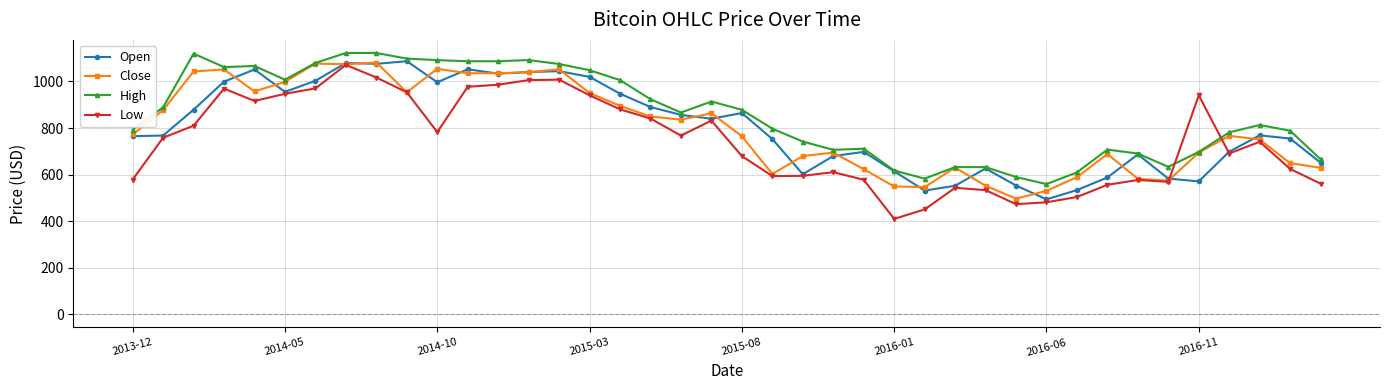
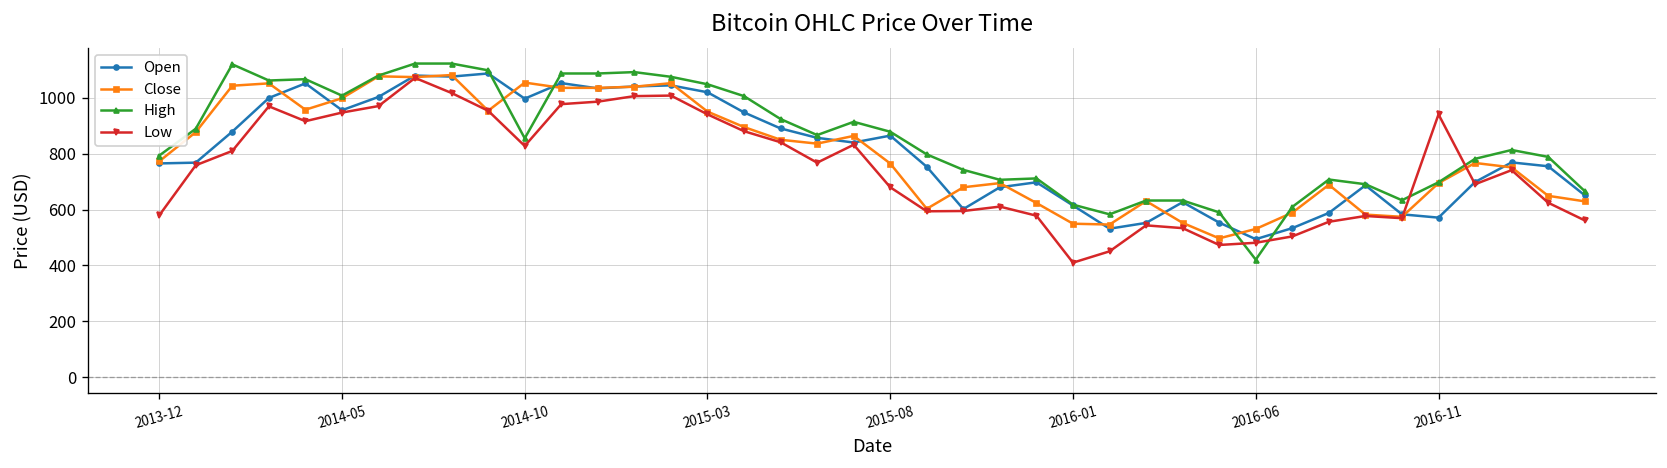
High, 2014-10: 1090 -> 850
Low, 2014-10: 780 -> 830
High, 2016-06: 560 -> 420
